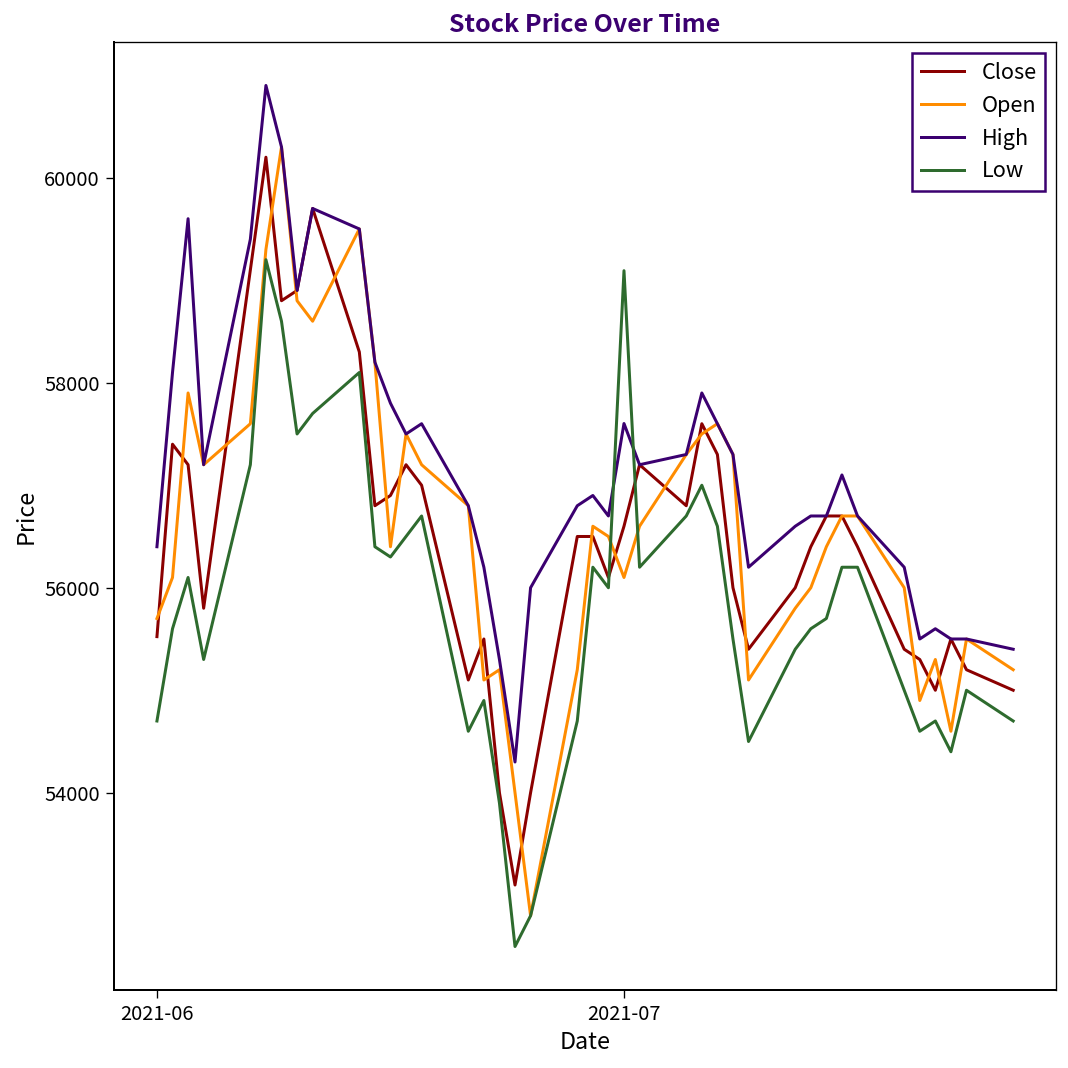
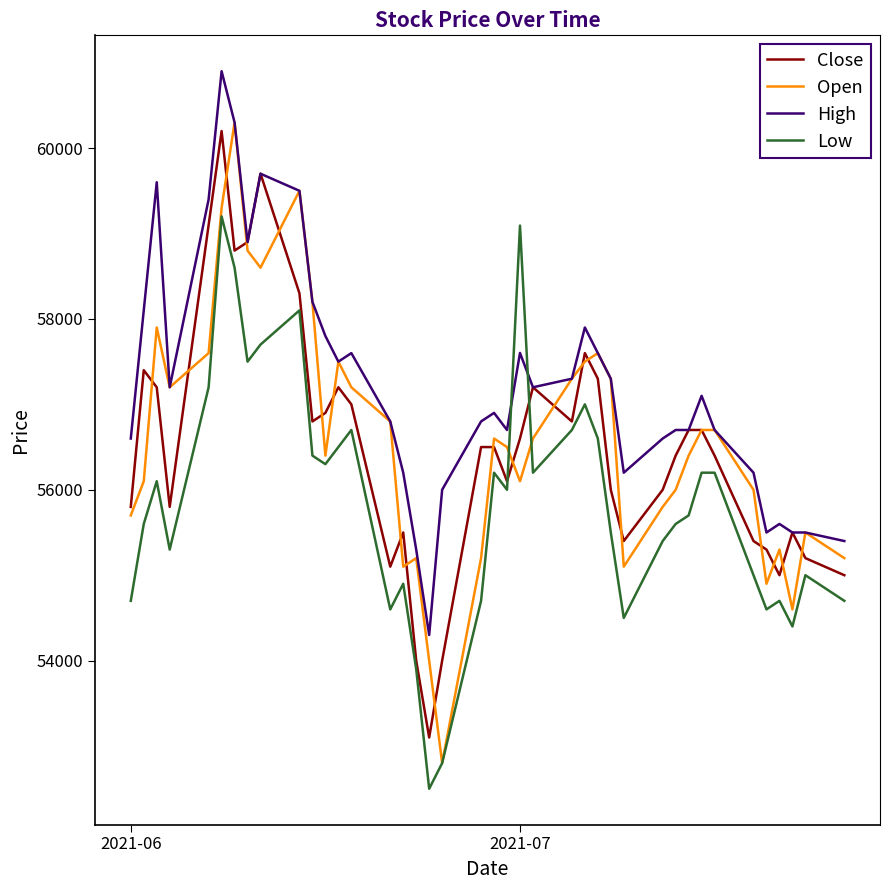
Close, 2021-06: 55500 -> 55800
High, 2021-06: 56400 -> 56600
